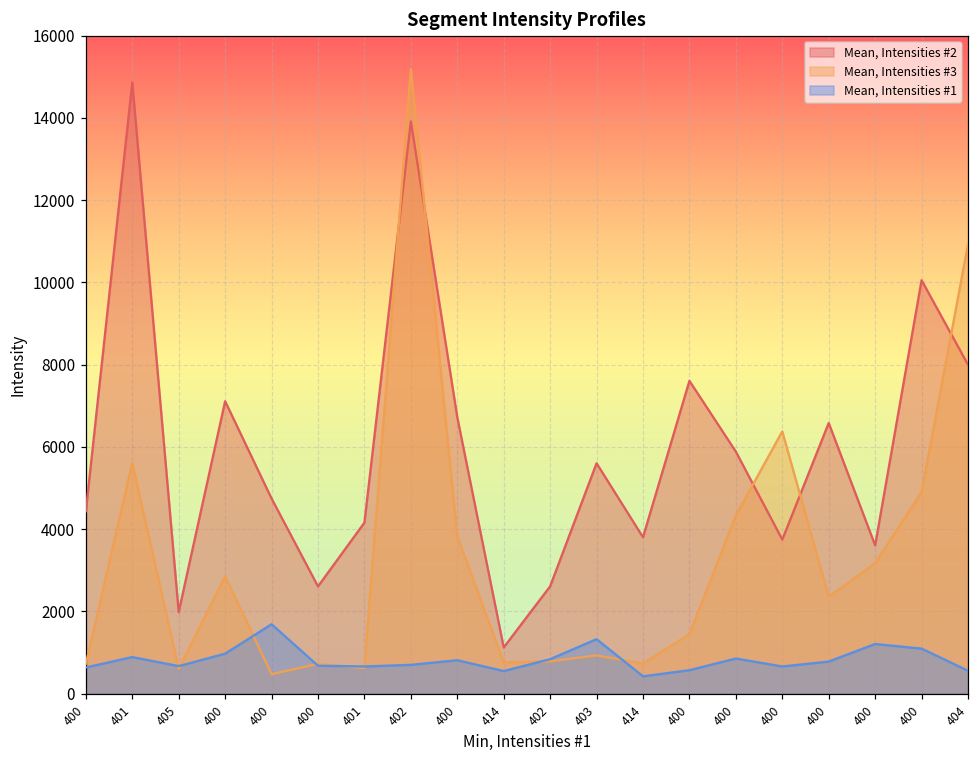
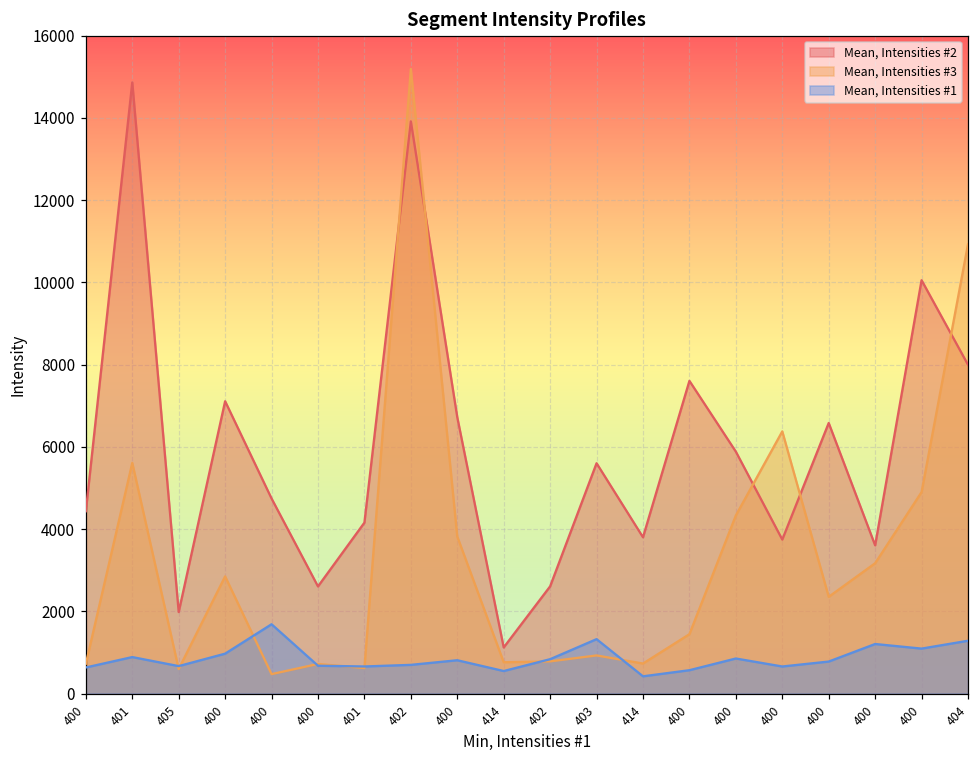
Mean, Intensities #1, 404: 600 -> 1300
